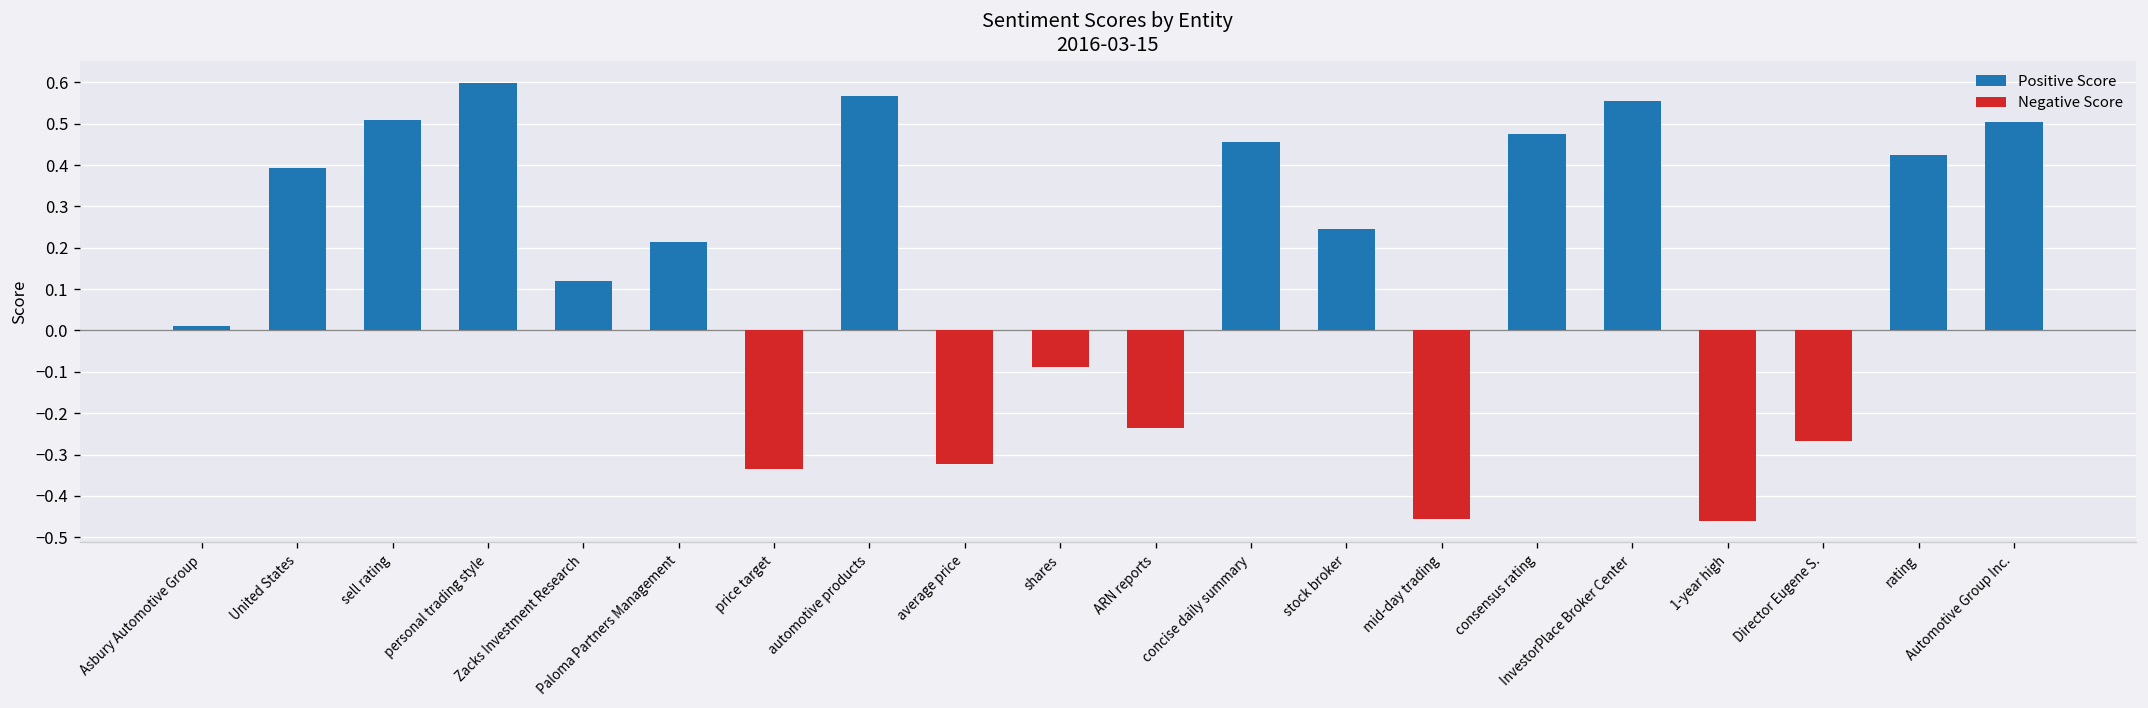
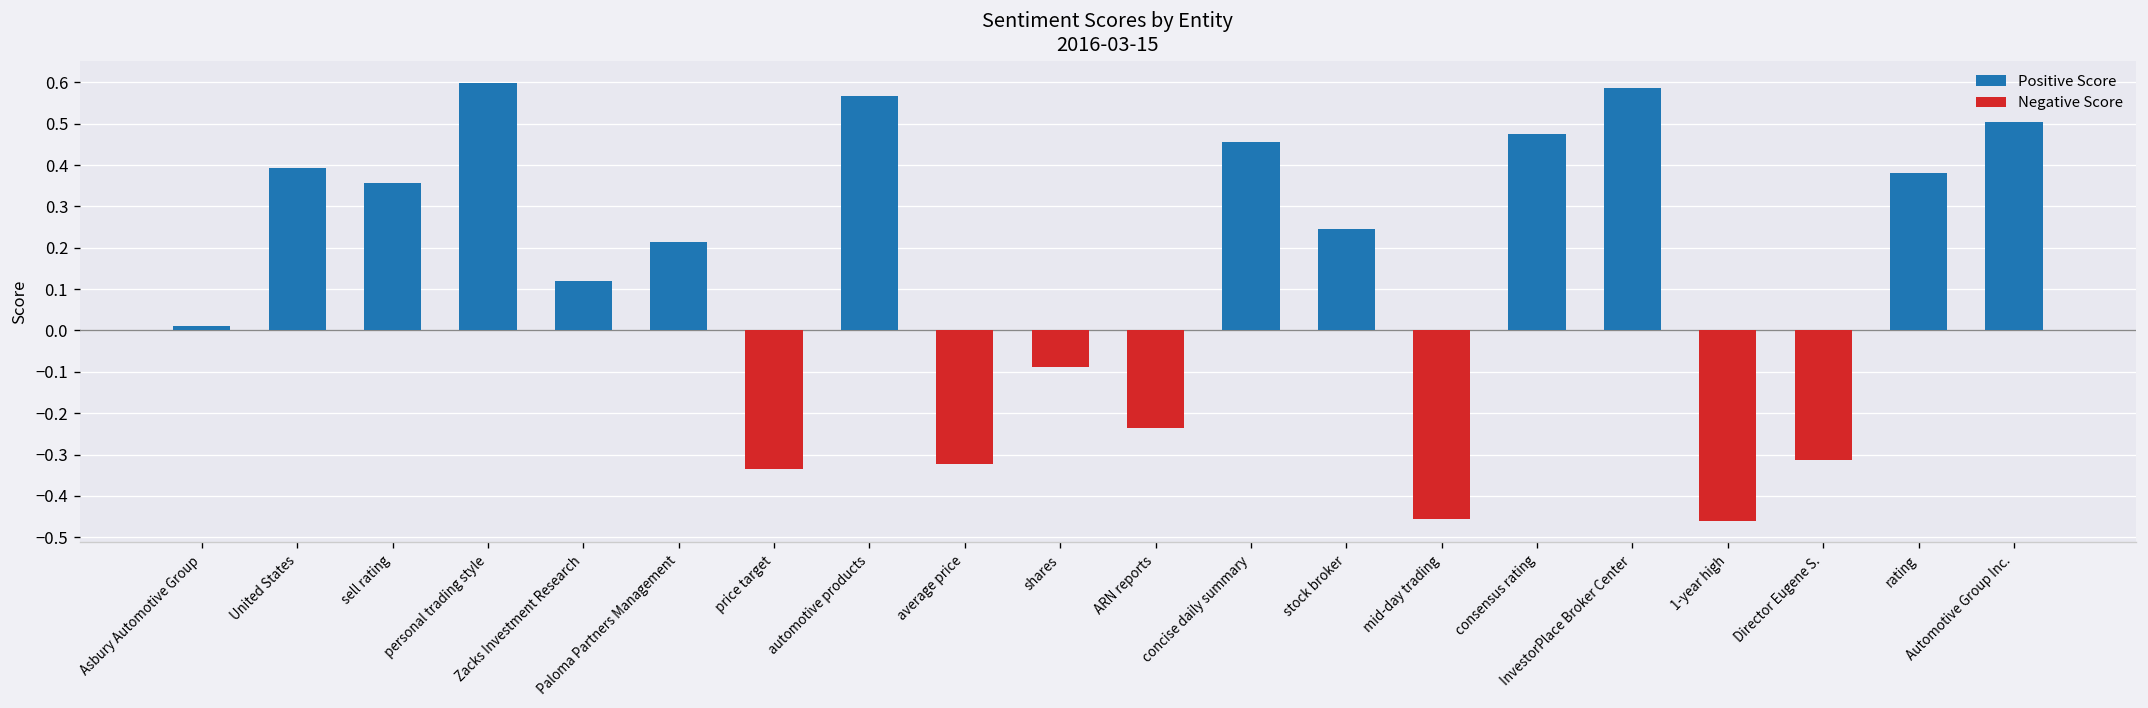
Positive Score, sell rating: 0.51 -> 0.36
Positive Score, InvestorPlace Broker Center: 0.56 -> 0.59
Negative Score, Director Eugene S.: -0.27 -> -0.31
Positive Score, rating: 0.43 -> 0.38
